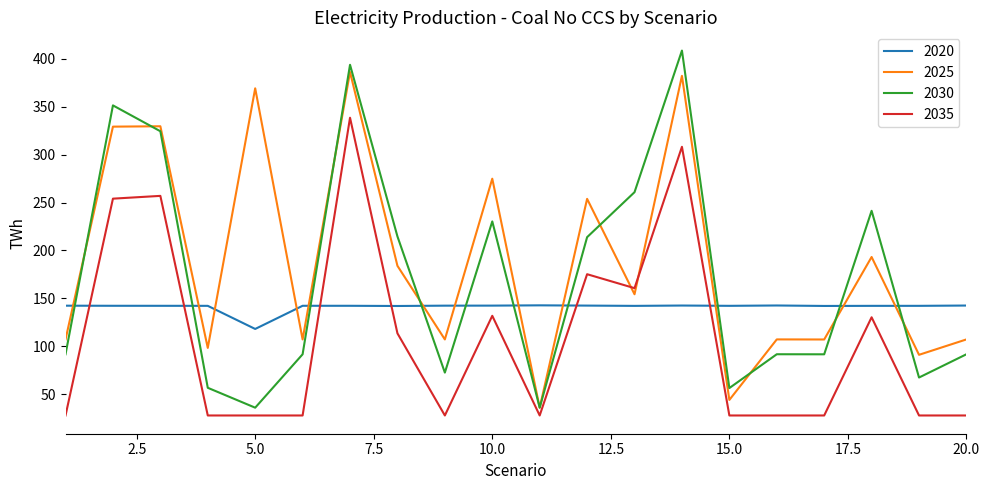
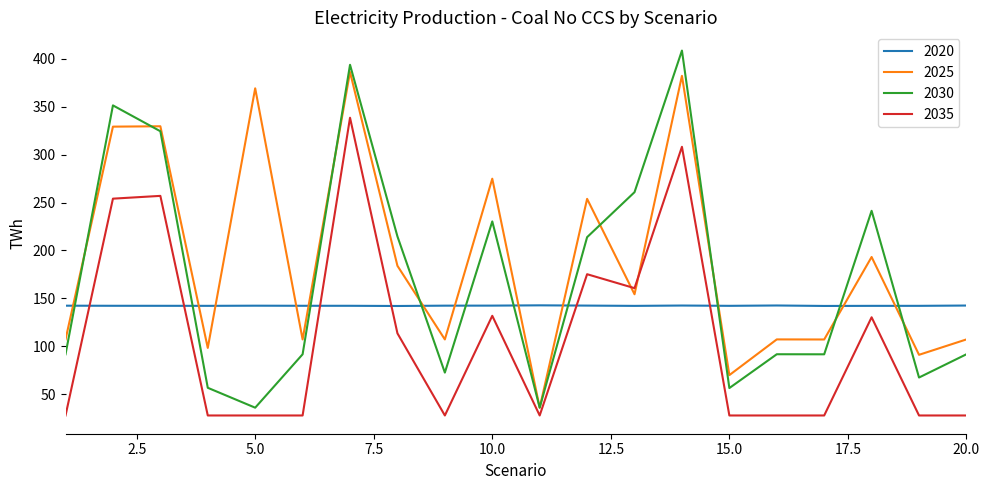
2020, 5.0: 120 -> 140
2025, 15.0: 40 -> 70
